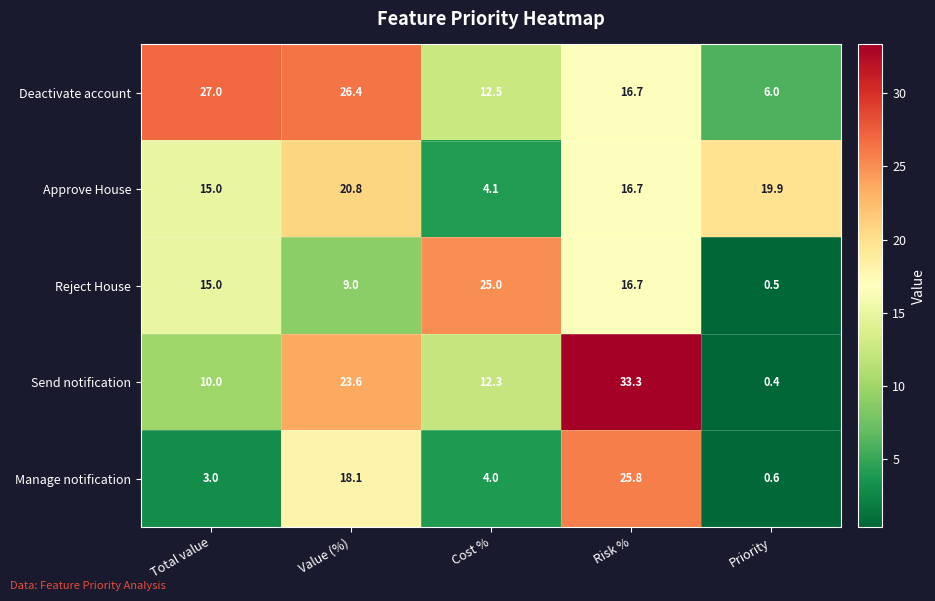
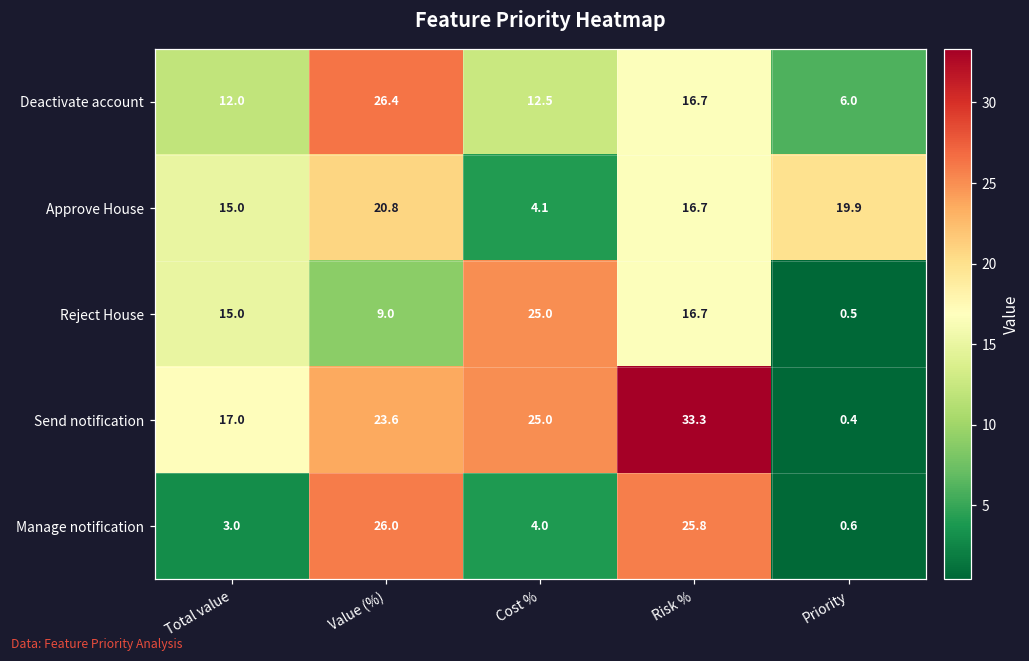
Deactivate account, Total value: 27.0 -> 12.0
Send notification, Total value: 10.0 -> 17.0
Send notification, Cost %: 12.3 -> 25.0
Manage notification, Value (%): 18.1 -> 26.0
